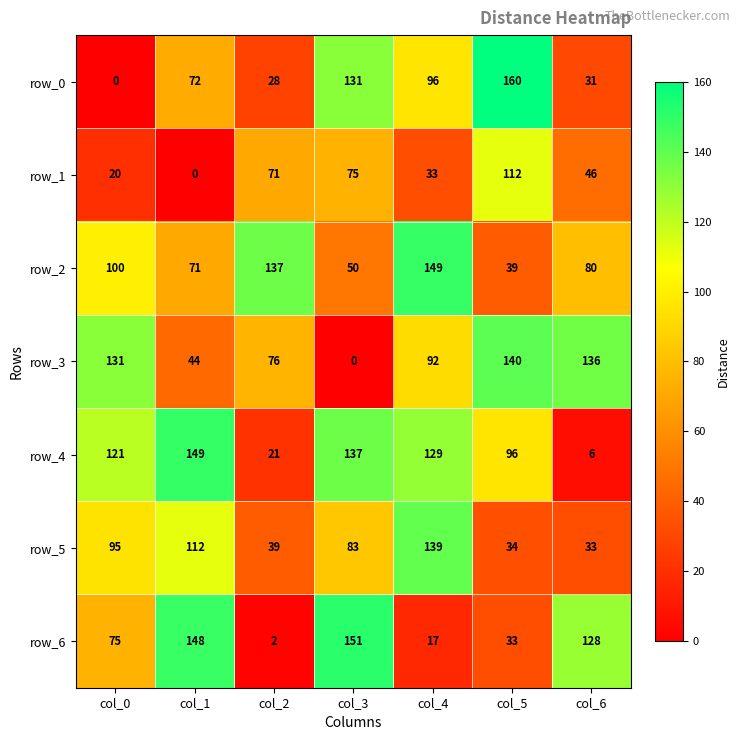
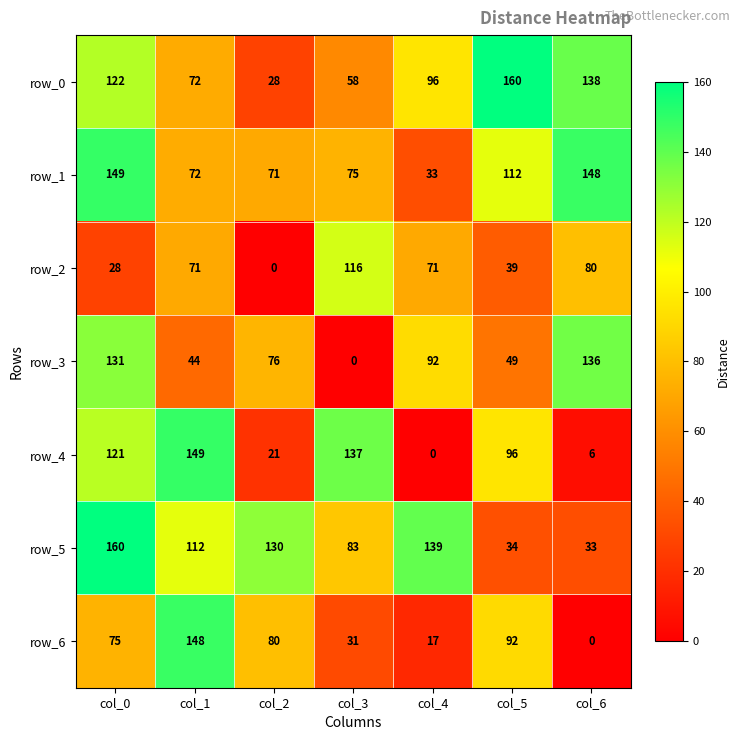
row_0, col_0: 0 -> 122
row_0, col_3: 131 -> 58
row_0, col_6: 31 -> 138
row_1, col_0: 20 -> 149
row_1, col_1: 0 -> 72
row_1, col_6: 46 -> 148
row_2, col_0: 100 -> 28
row_2, col_2: 137 -> 0
row_2, col_3: 50 -> 116
row_2, col_4: 149 -> 71
row_3, col_5: 140 -> 49
row_4, col_4: 129 -> 0
row_5, col_0: 95 -> 160
row_5, col_2: 39 -> 130
row_6, col_2: 2 -> 80
row_6, col_3: 151 -> 31
row_6, col_5: 33 -> 92
row_6, col_6: 128 -> 0
